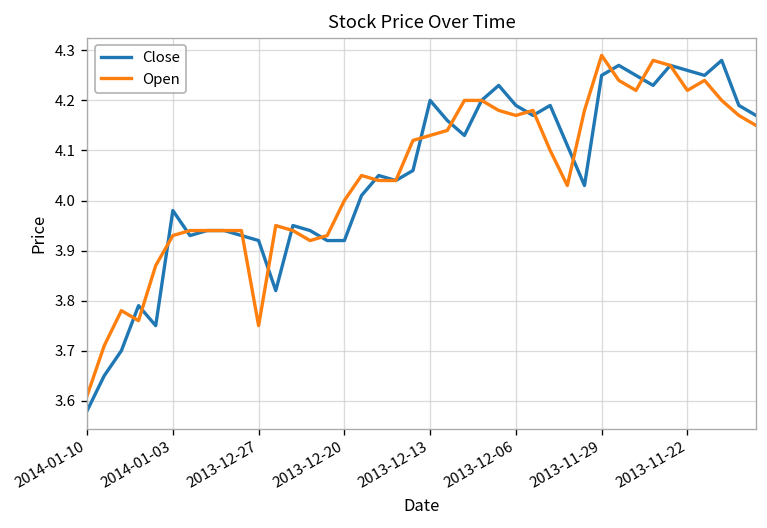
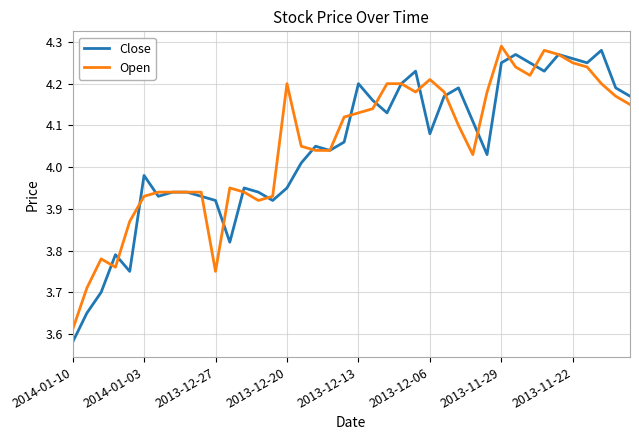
Close, 2013-12-20: 3.92 -> 3.95
Open, 2013-12-20: 4.0 -> 4.2
Close, 2013-12-06: 4.19 -> 4.08
Open, 2013-12-06: 4.17 -> 4.21
Open, 2013-11-22: 4.22 -> 4.25
